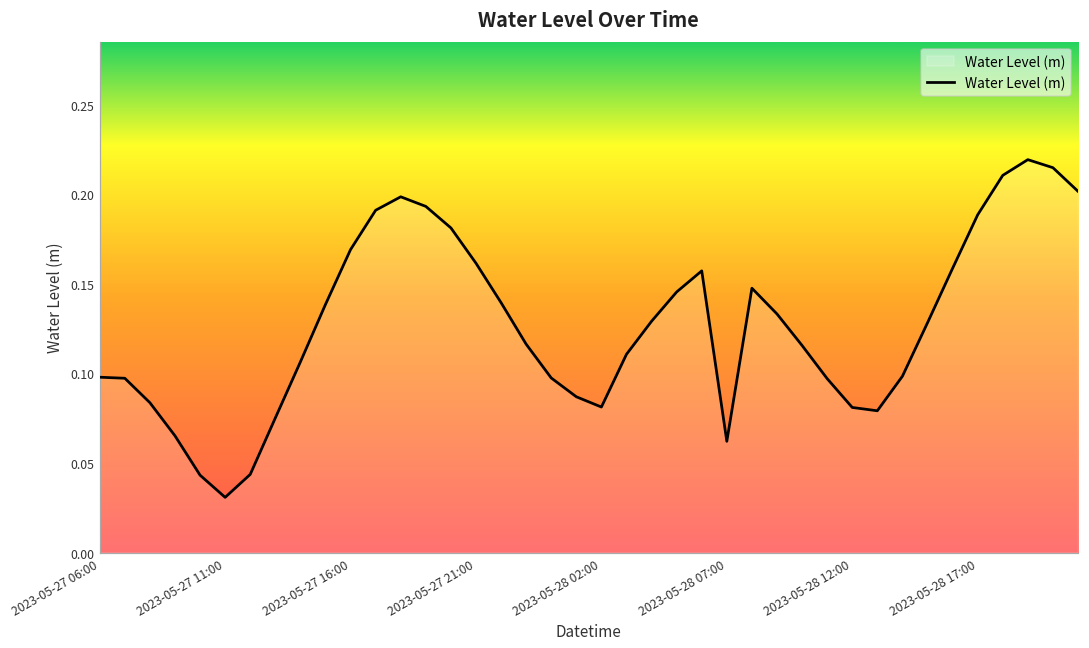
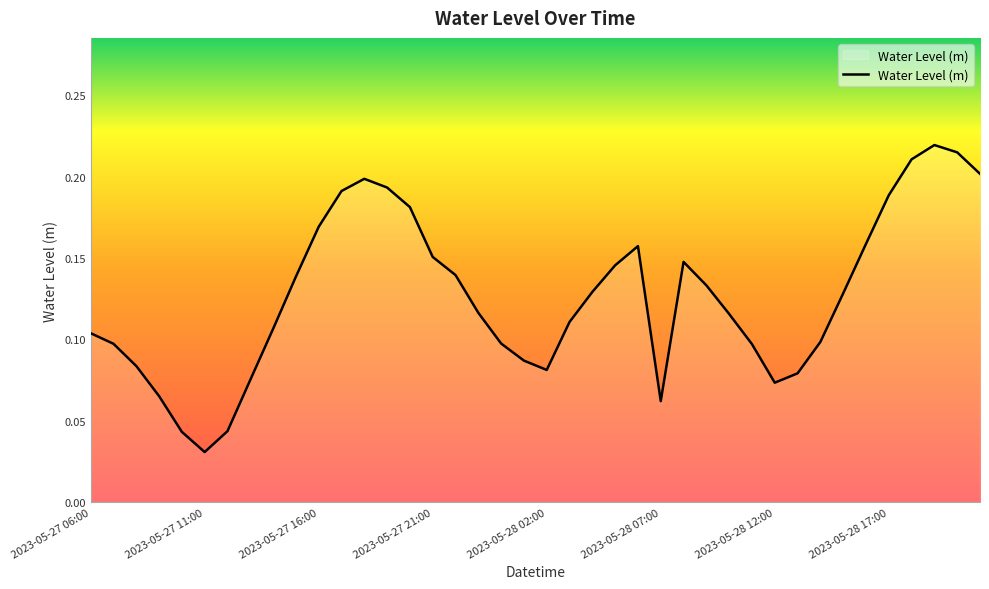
2023-05-27 06:00: 0.098 -> 0.104
2023-05-27 21:00: 0.162 -> 0.151
2023-05-28 12:00: 0.081 -> 0.073
